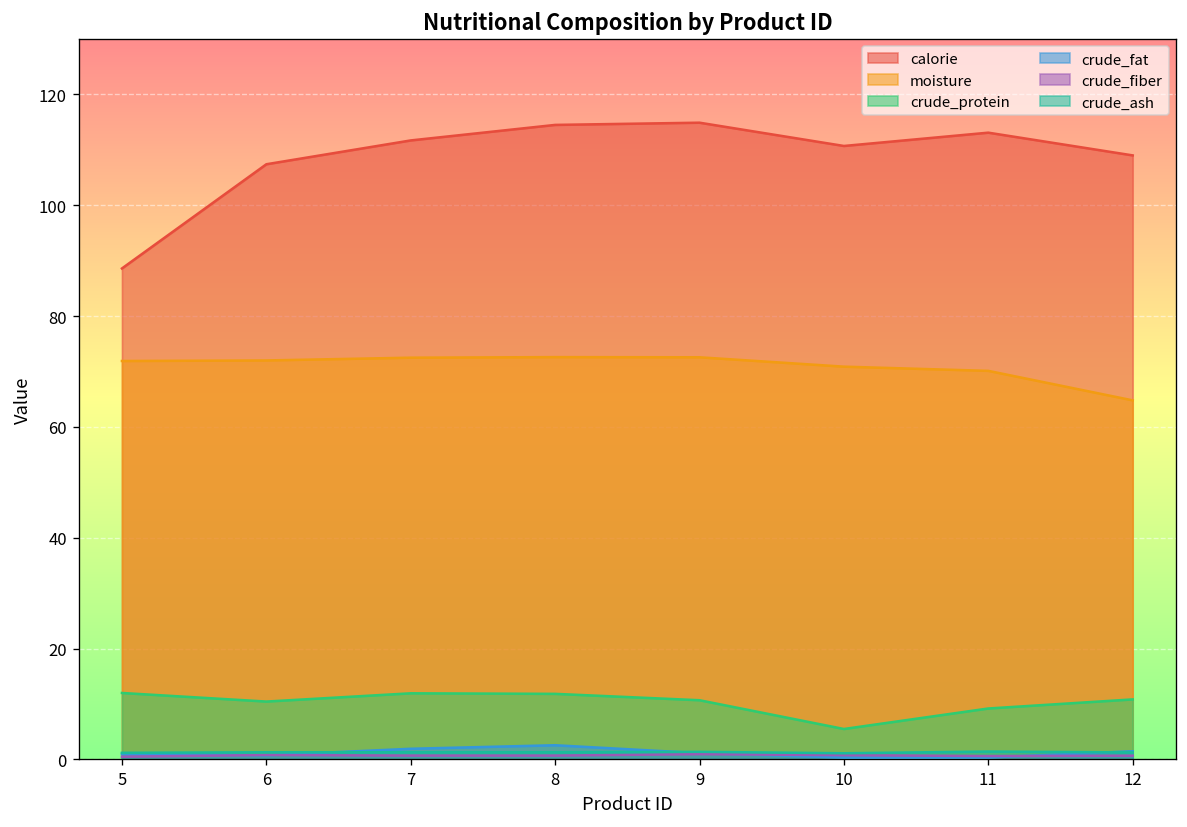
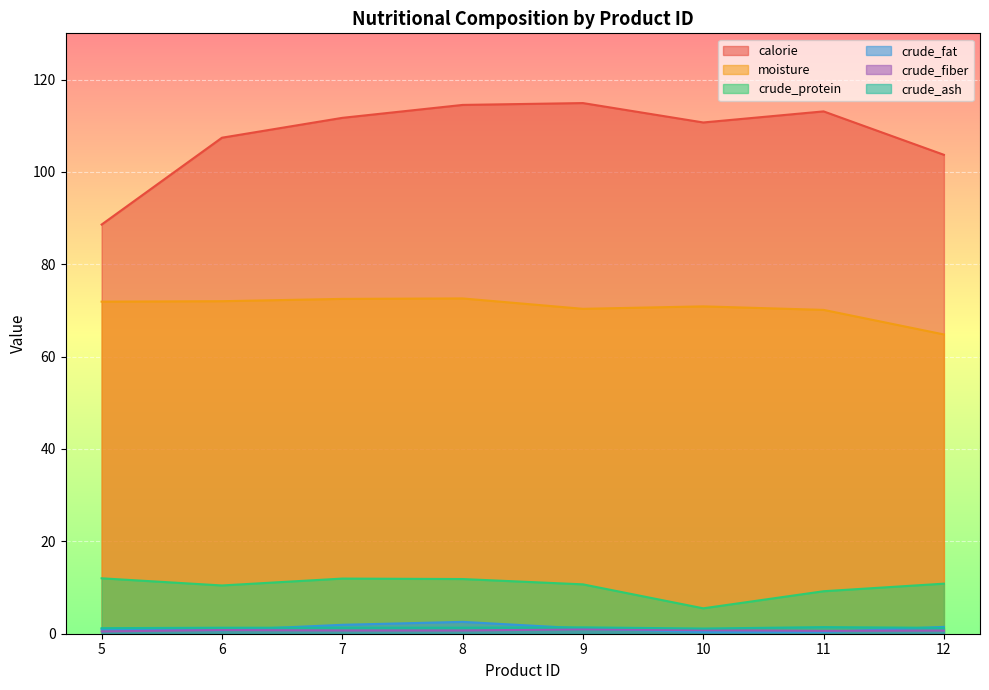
moisture, 9: 73 -> 70
calorie, 12: 109 -> 104
